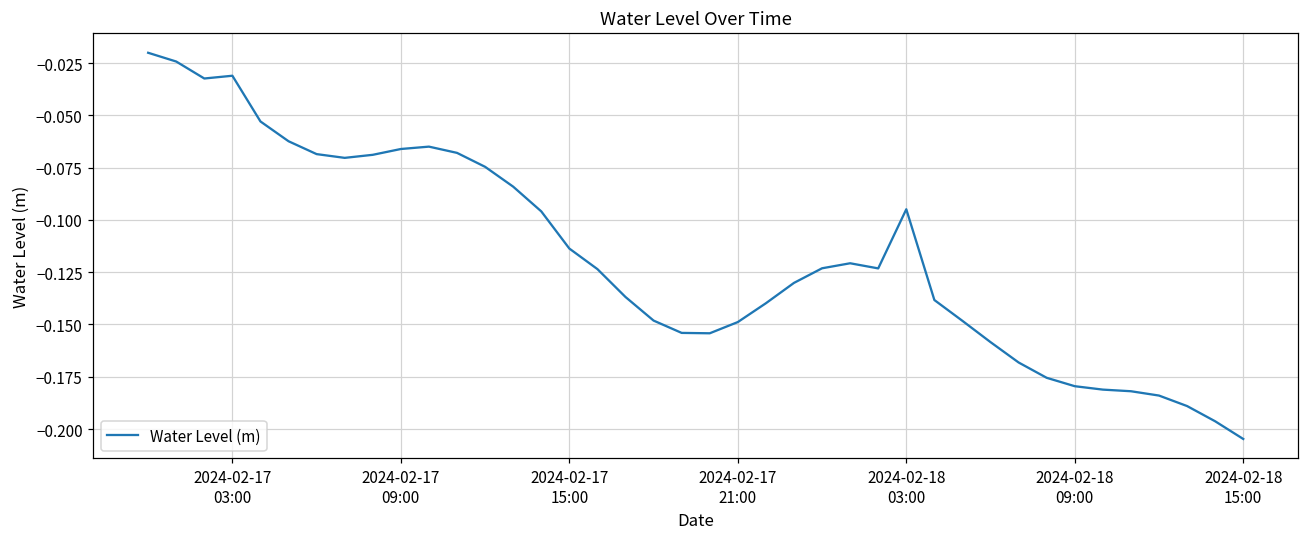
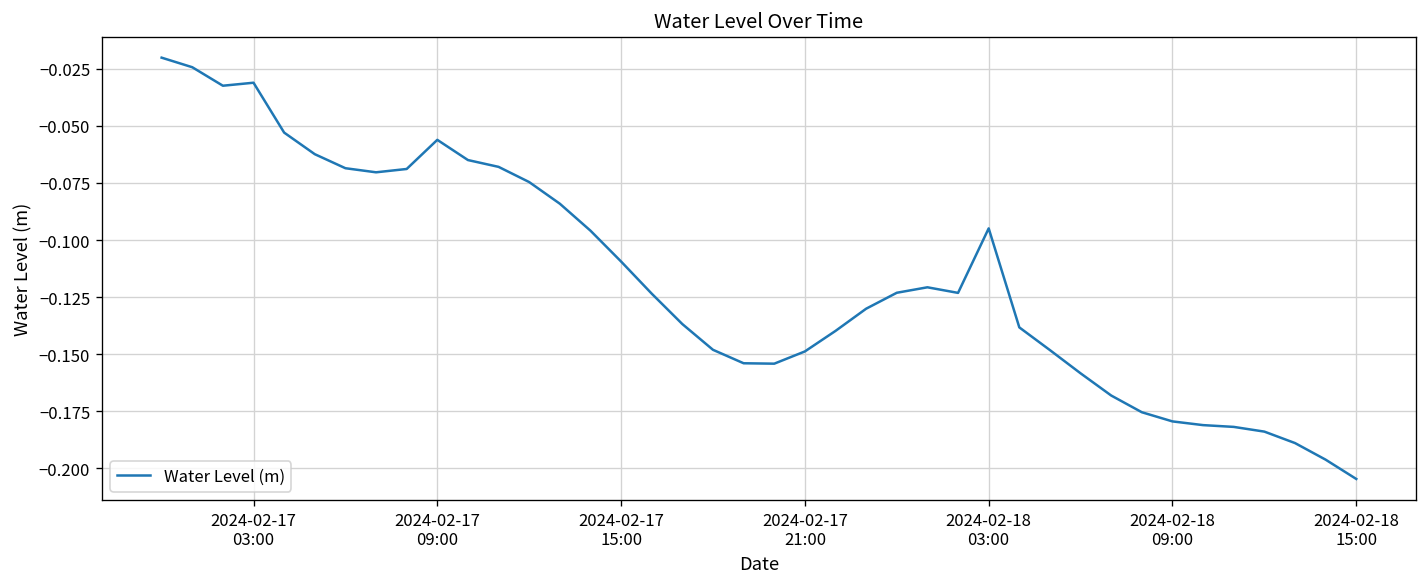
2024-02-17 09:00: -0.066 -> -0.056
2024-02-17 15:00: -0.114 -> -0.109
